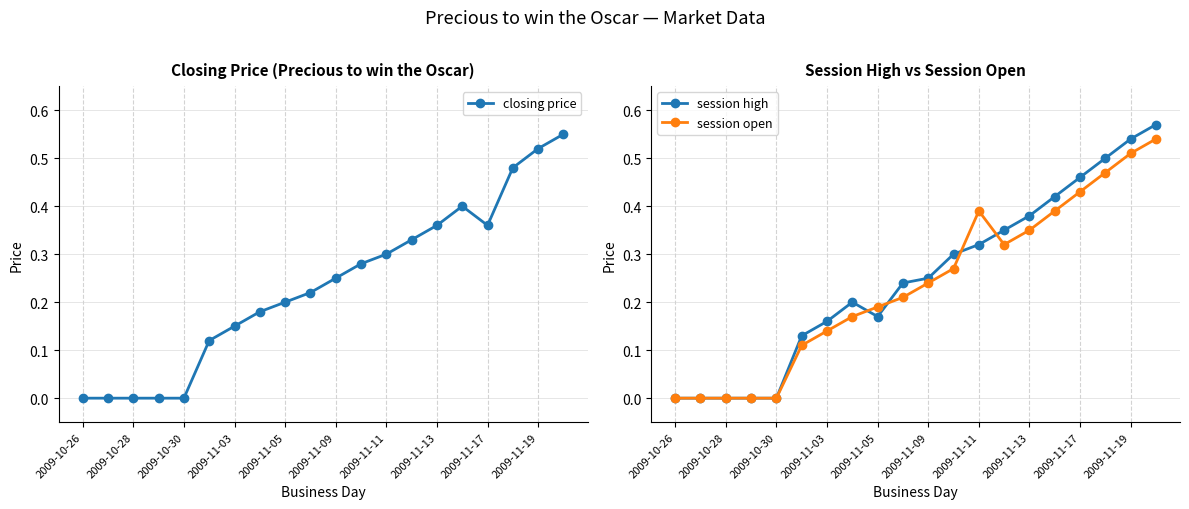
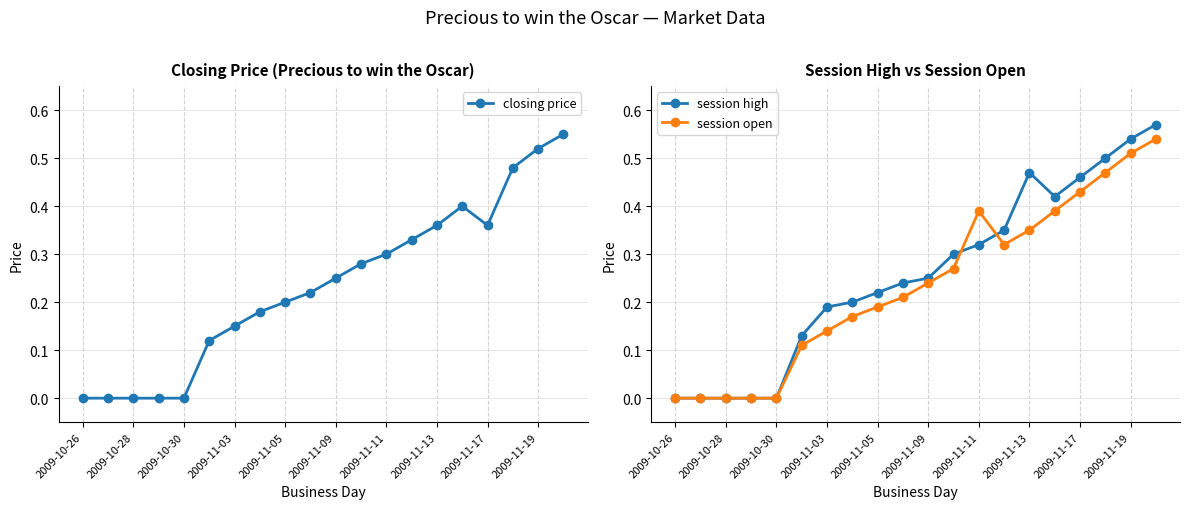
Session High vs Session Open, session high, 2009-11-03: 0.16 -> 0.19
Session High vs Session Open, session high, 2009-11-05: 0.17 -> 0.22
Session High vs Session Open, session high, 2009-11-13: 0.38 -> 0.47
